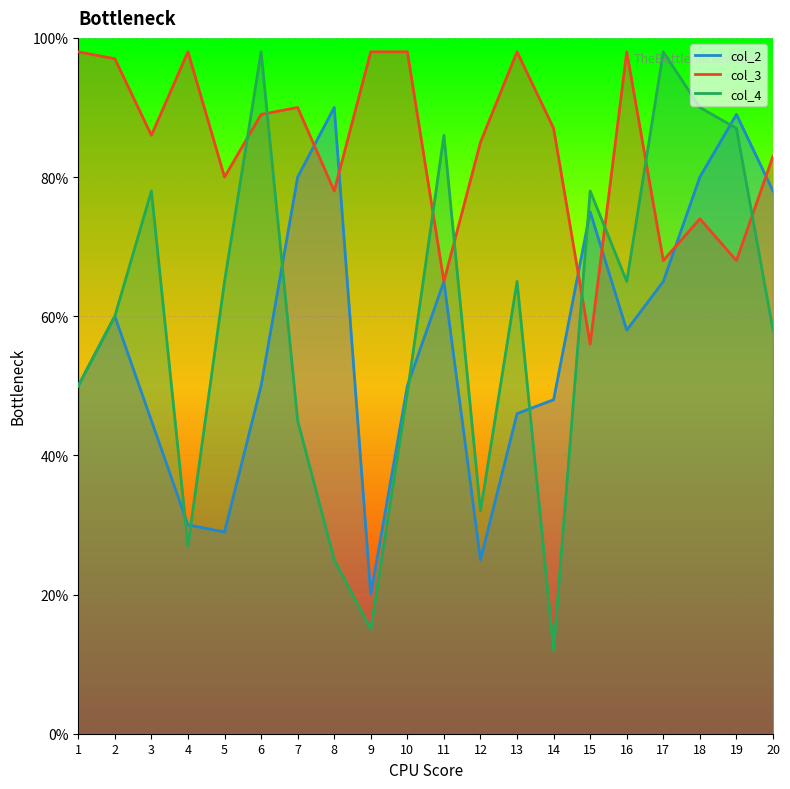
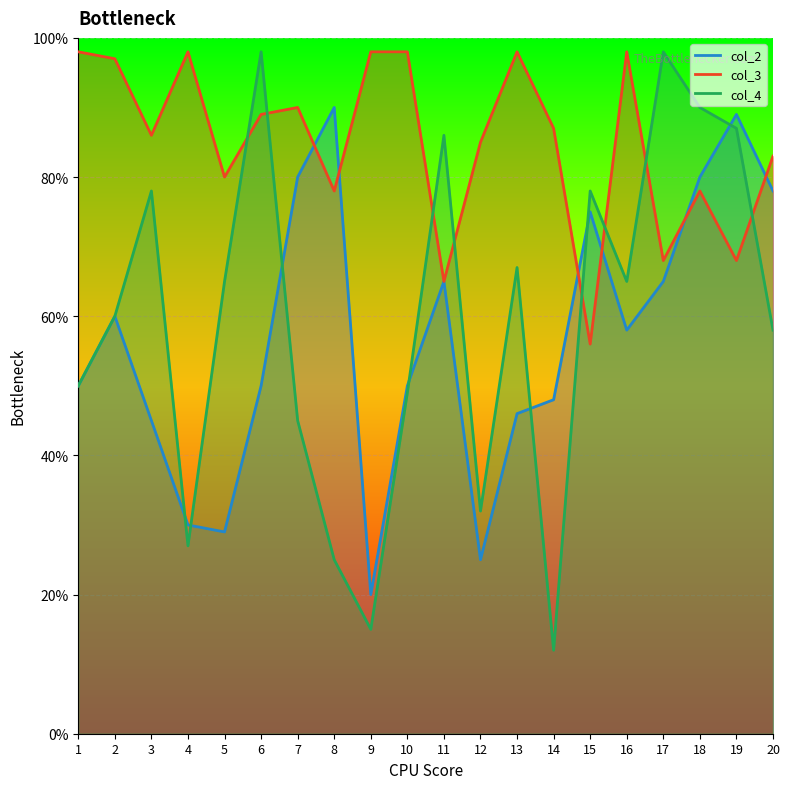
col_4, 13: 65% -> 67%
col_3, 18: 74% -> 78%
